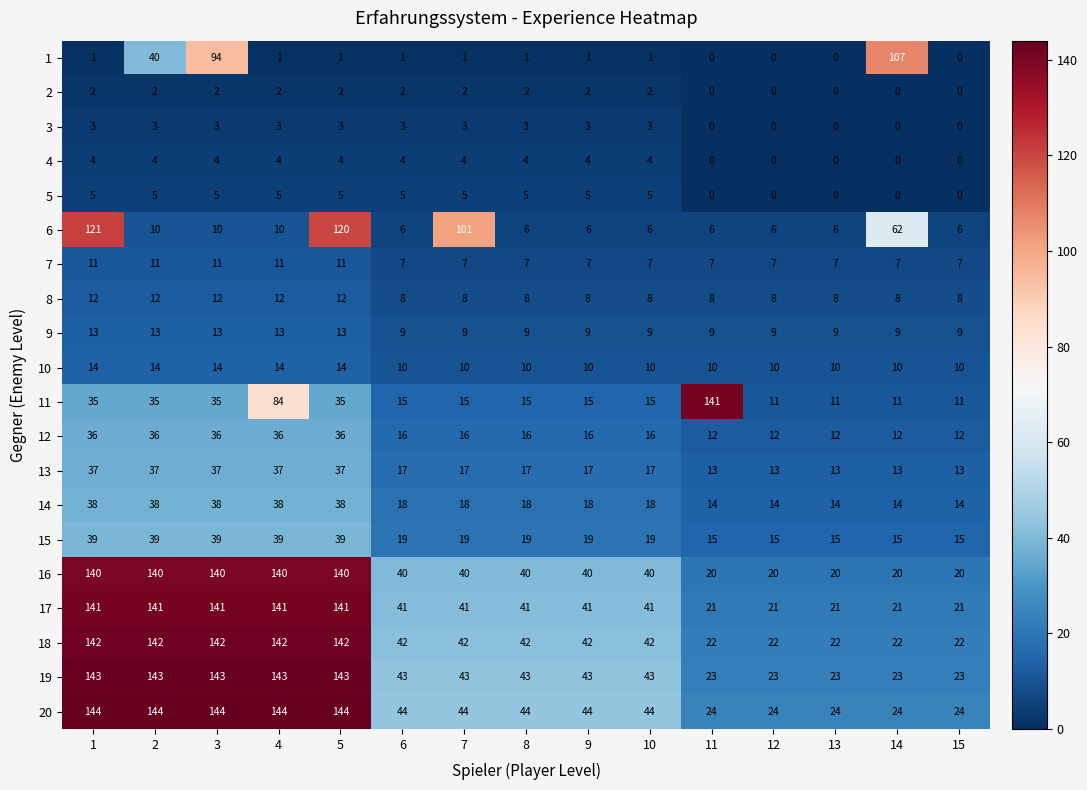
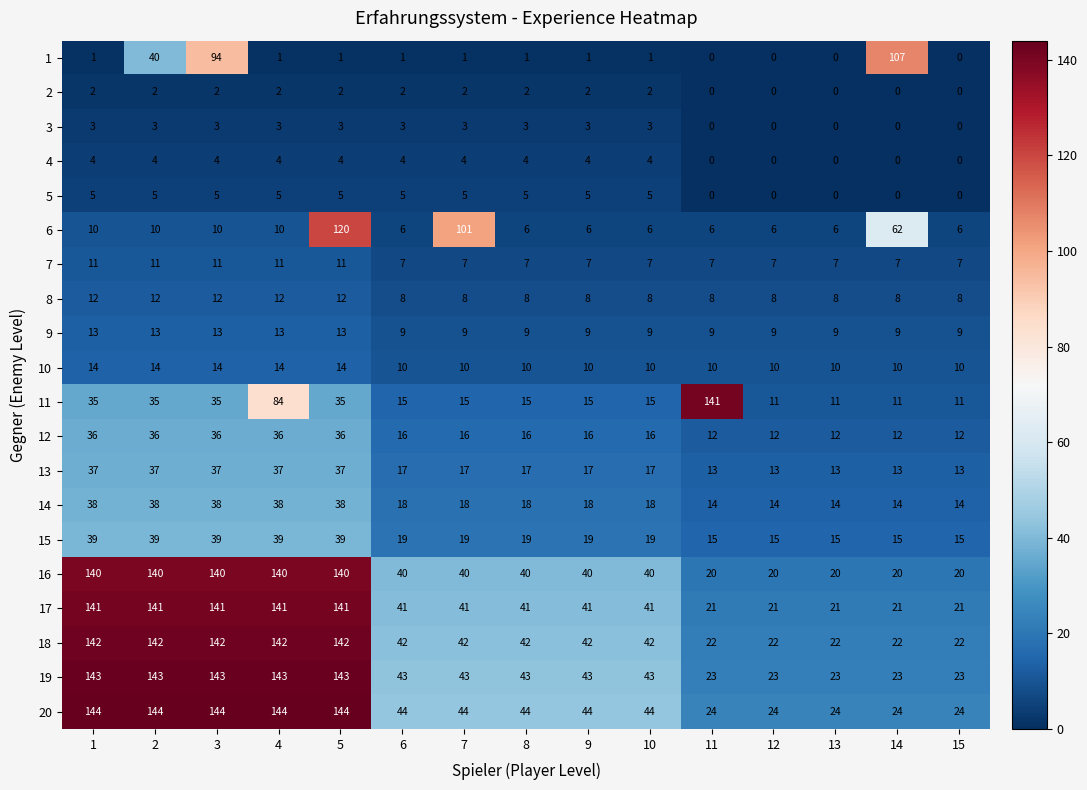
6, 1: 121 -> 10
